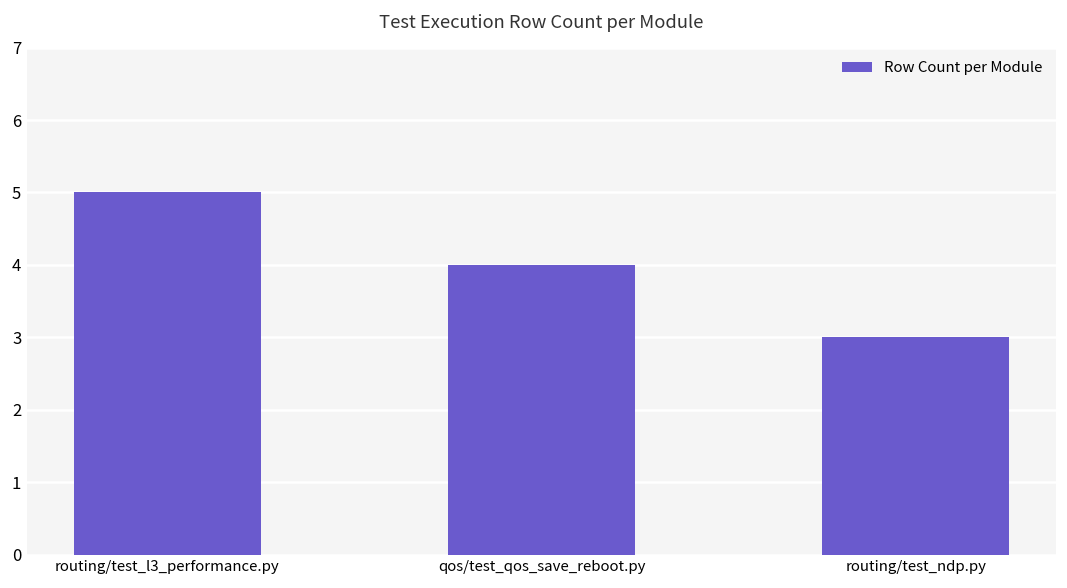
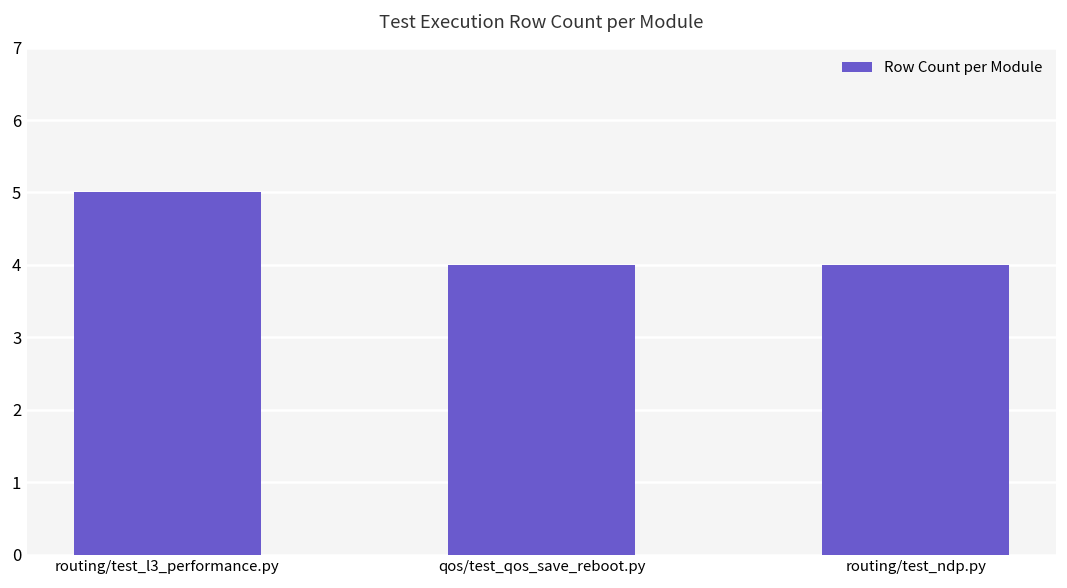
routing/test_ndp.py: 3 -> 4
